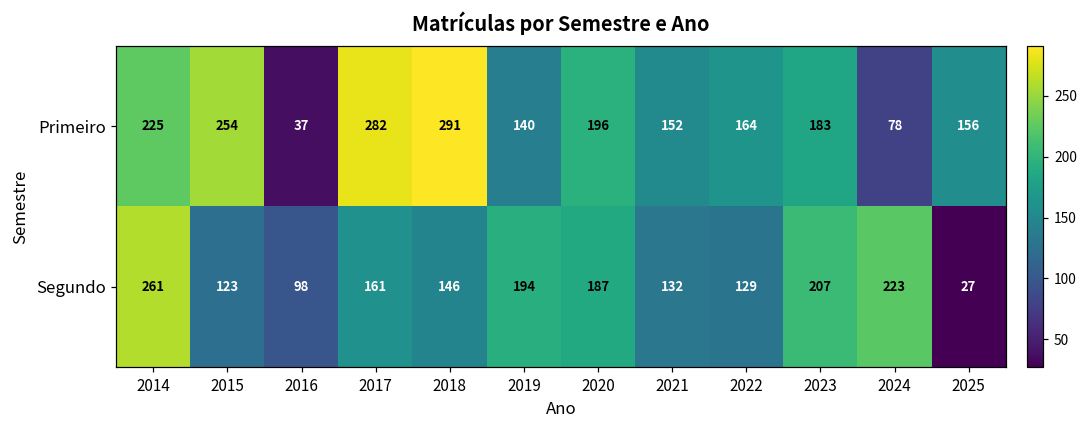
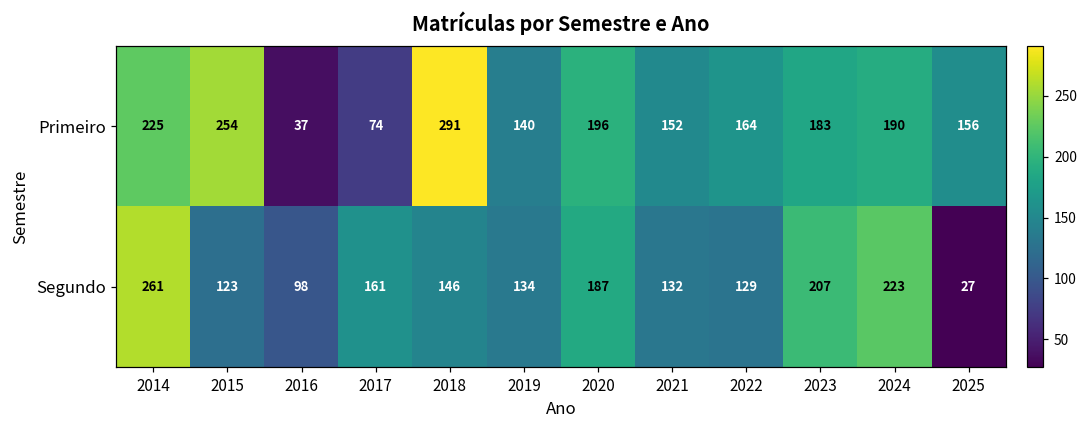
Primeiro, 2017: 282 -> 74
Primeiro, 2024: 78 -> 190
Segundo, 2019: 194 -> 134
